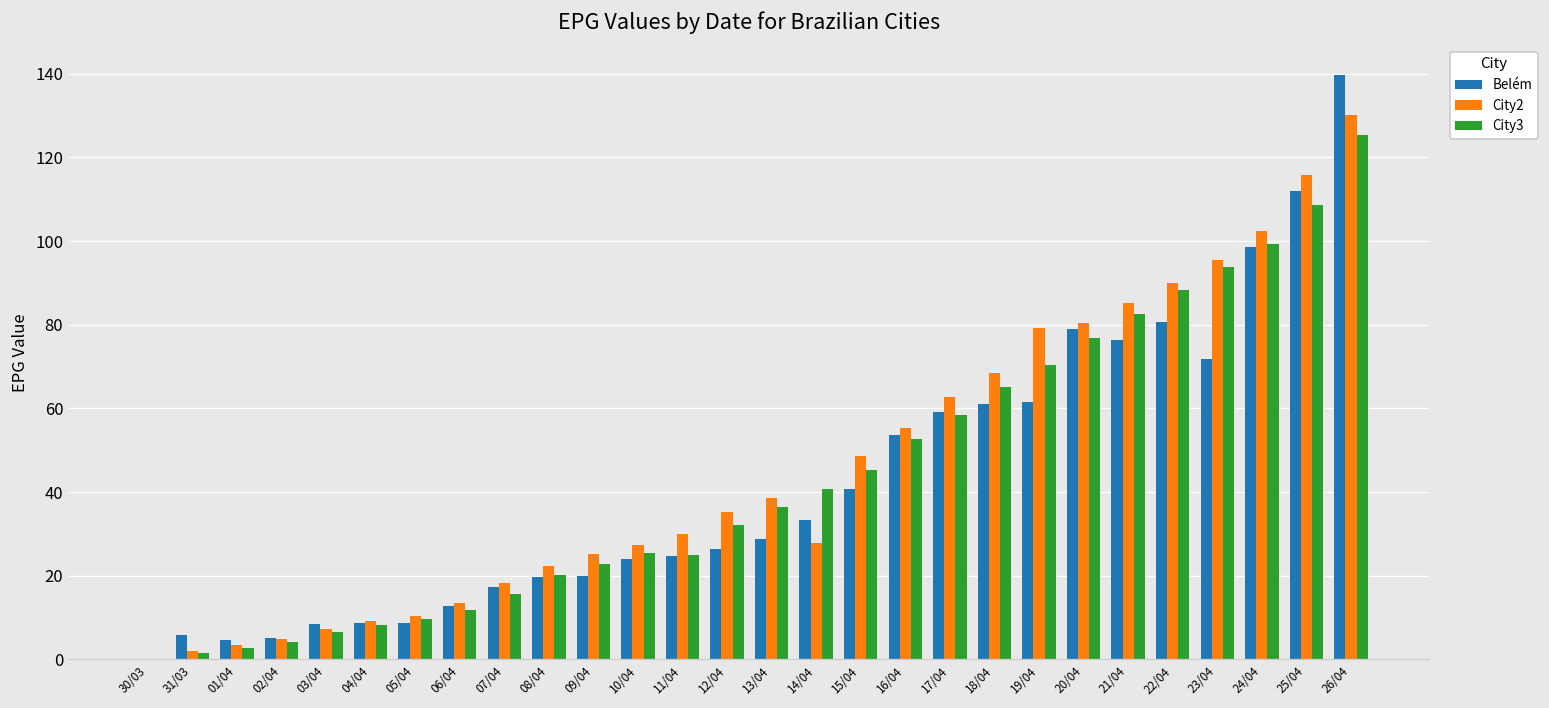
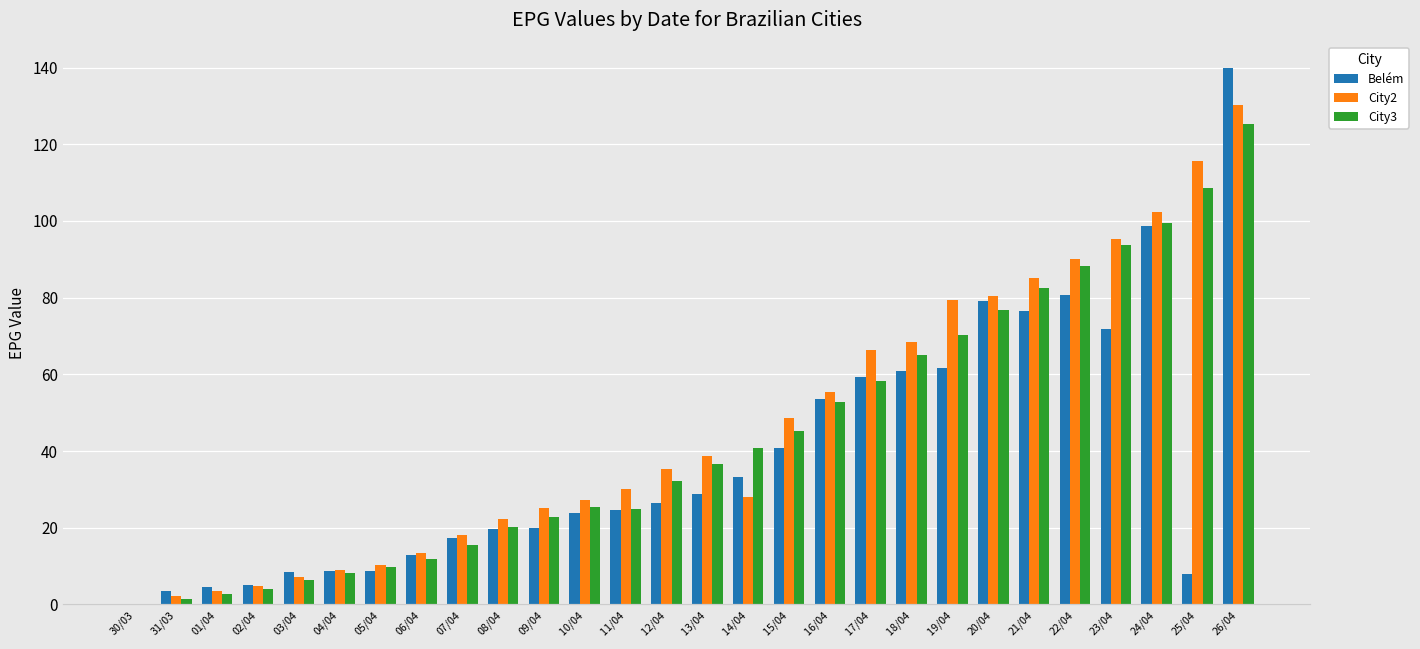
Belém, 31/03: 6 -> 3
City2, 17/04: 63 -> 66
Belém, 25/04: 112 -> 8
